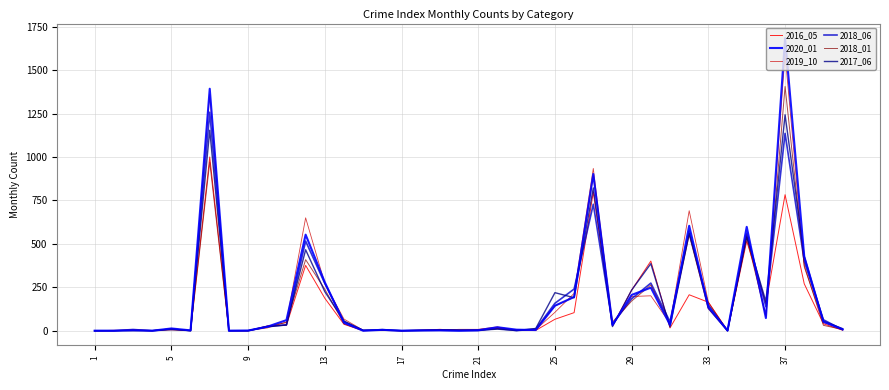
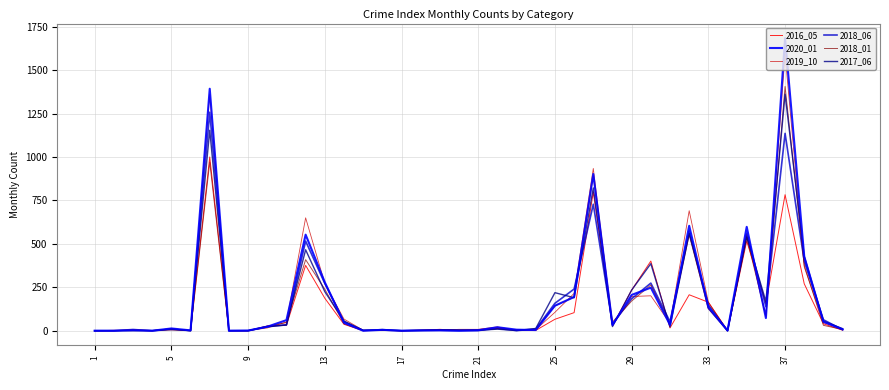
2017_06, 37: 1240 -> 1360
